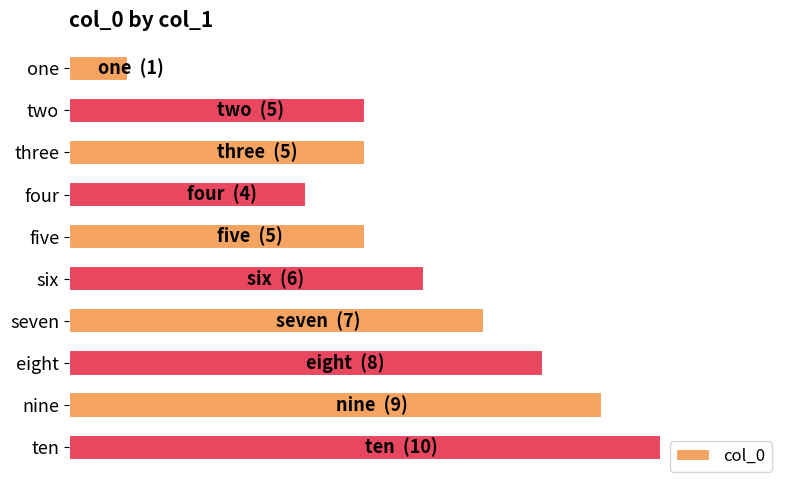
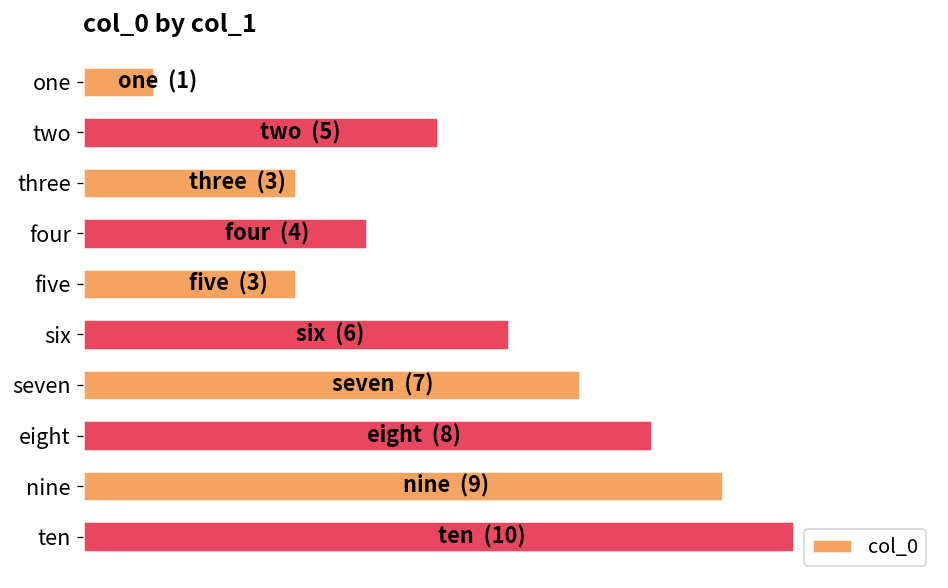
three: (5) -> (3)
five: (5) -> (3)
